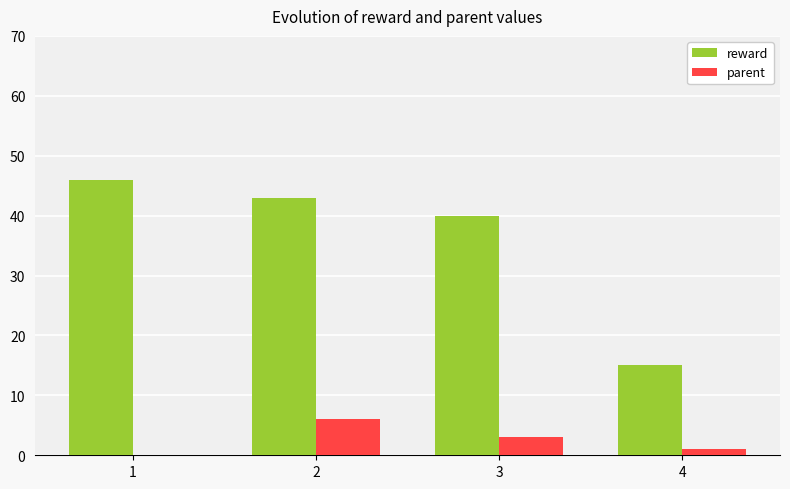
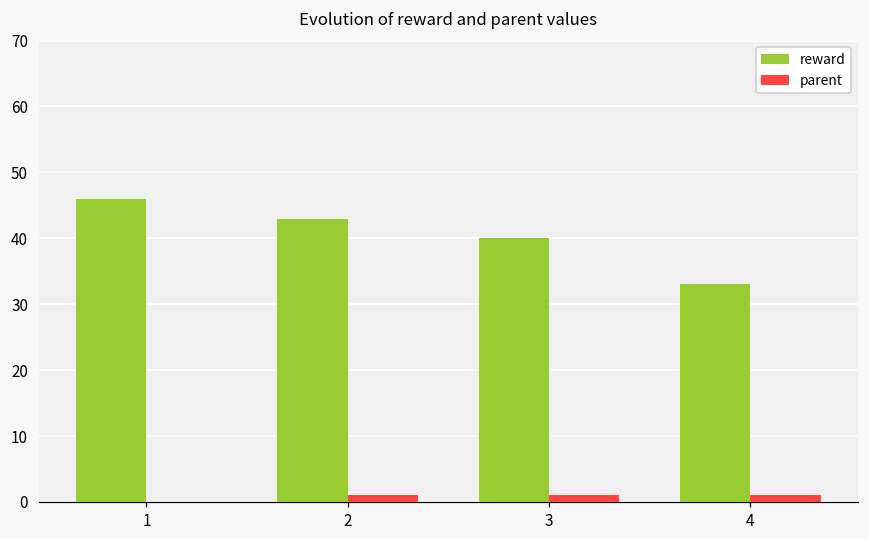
parent, 2: 6 -> 1
parent, 3: 3 -> 1
reward, 4: 15 -> 33
